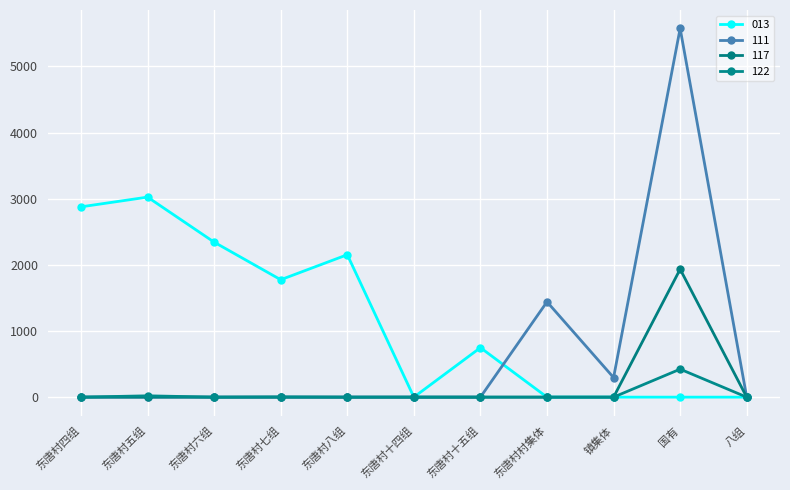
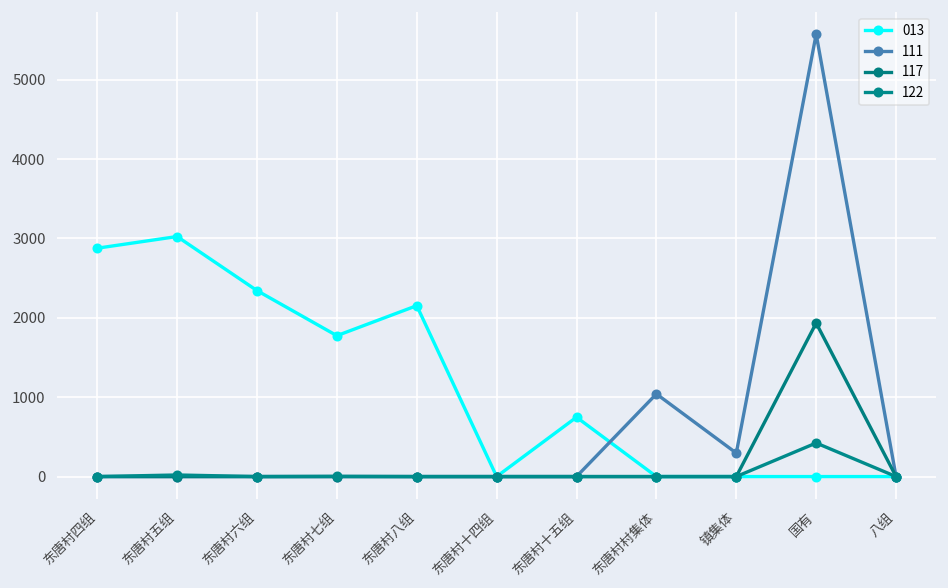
111, 东唐村村集体: 1400 -> 1000
